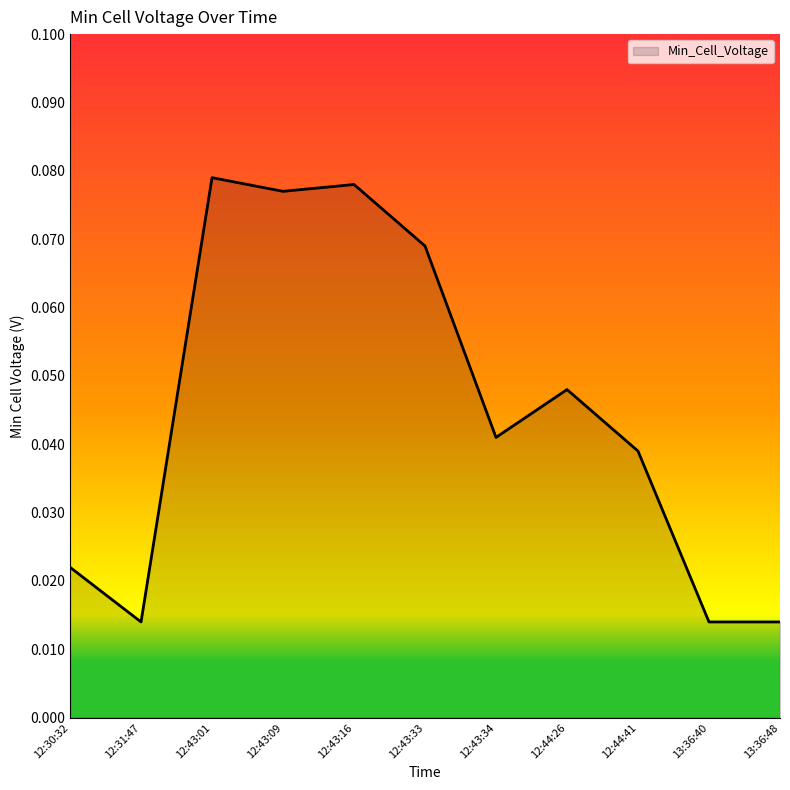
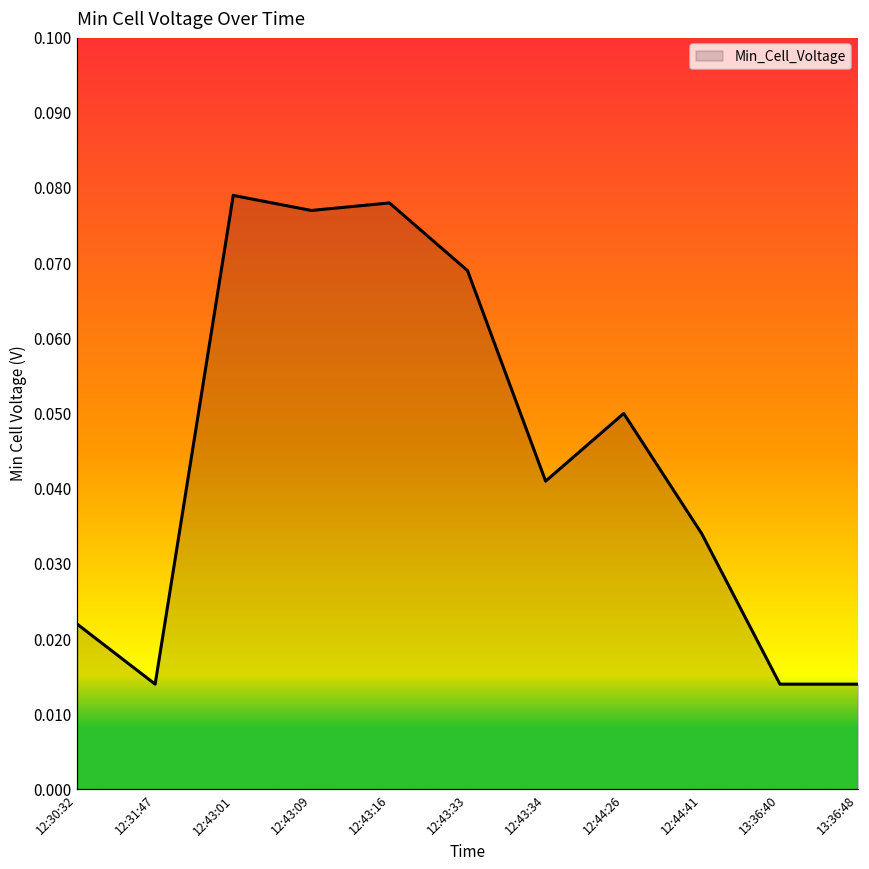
12:44:26: 0.048 -> 0.050
12:44:41: 0.039 -> 0.034
